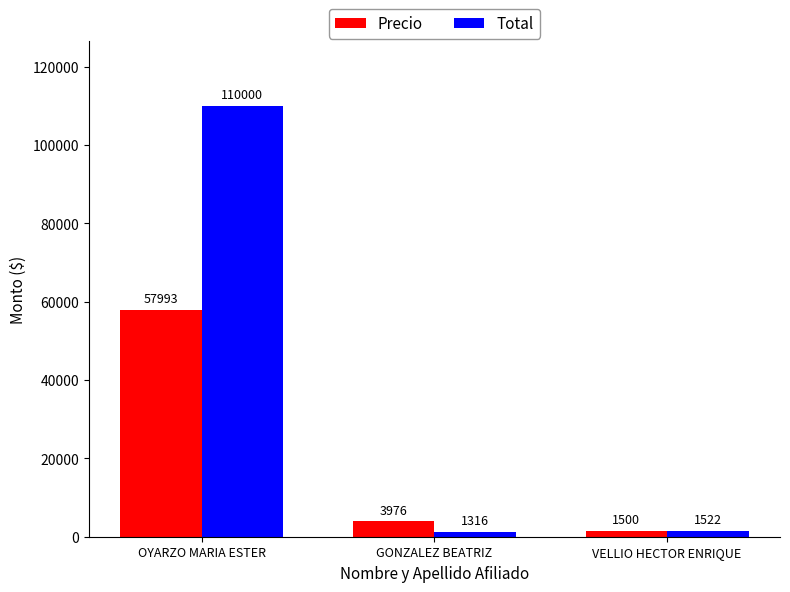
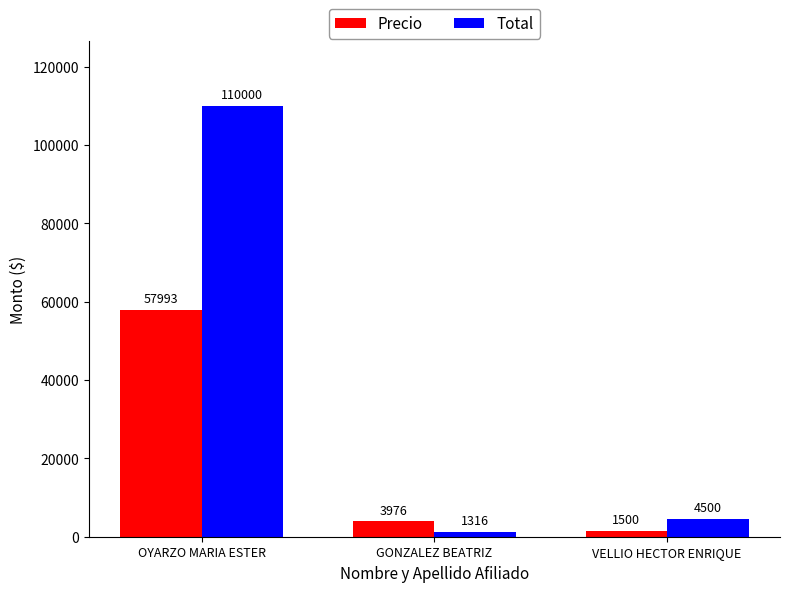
Total, VELLIO HECTOR ENRIQUE: 1522 -> 4500
